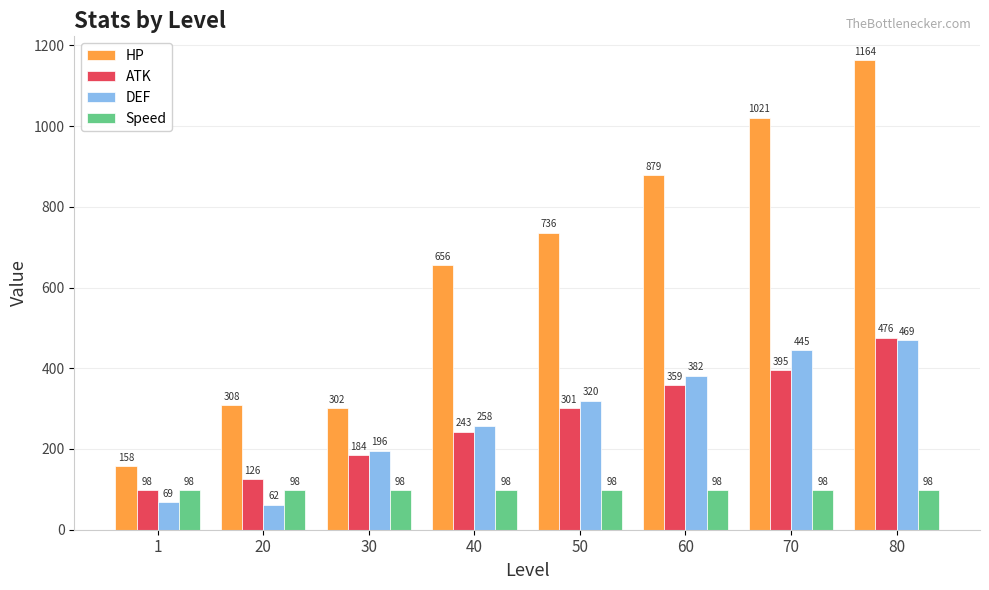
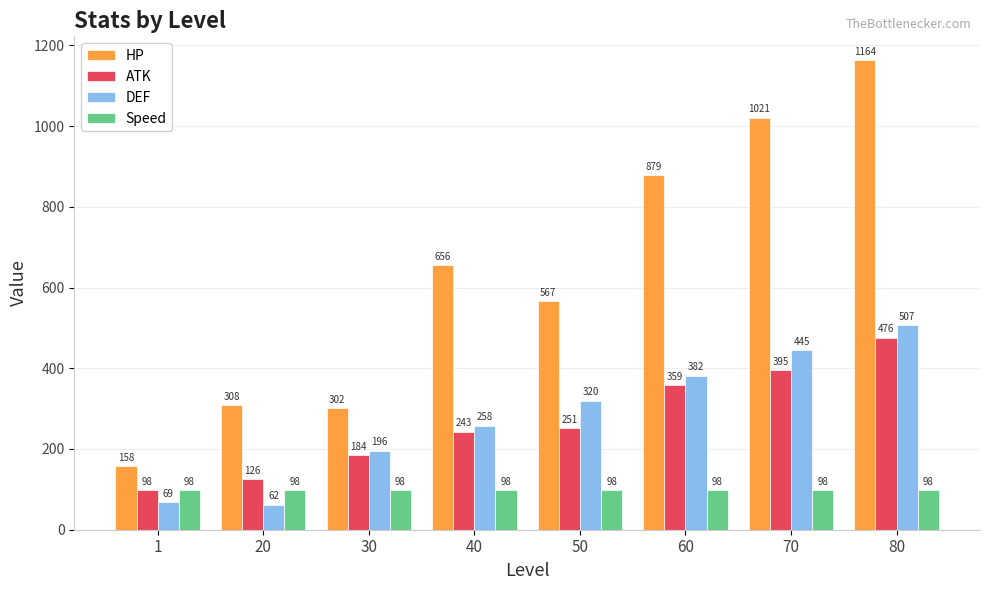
HP, 50: 736 -> 567
ATK, 50: 301 -> 251
DEF, 80: 469 -> 507
